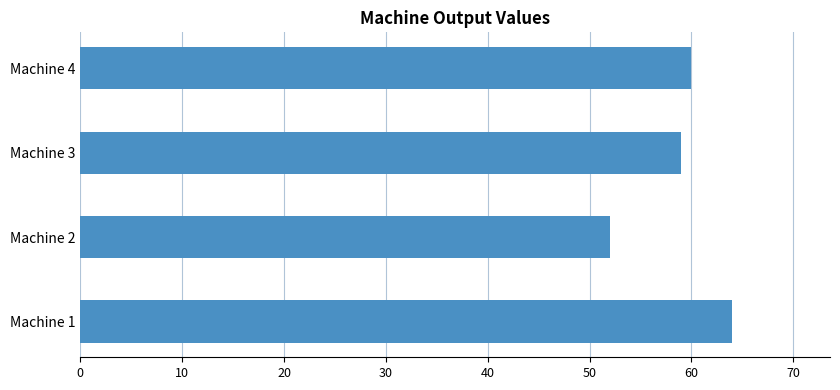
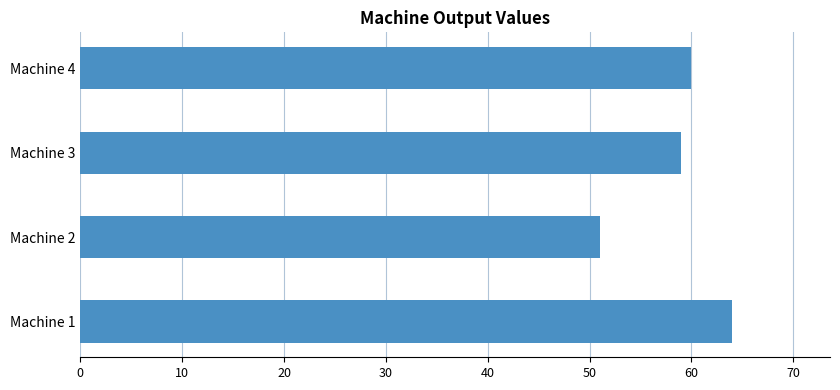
Machine 2: 52 -> 51
